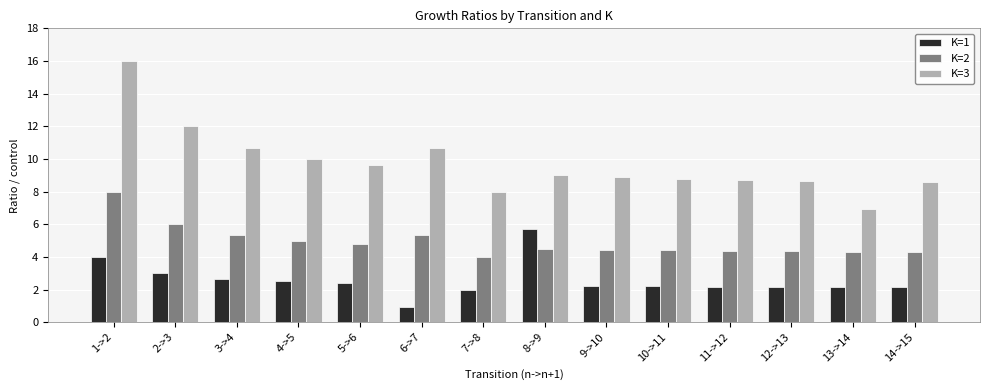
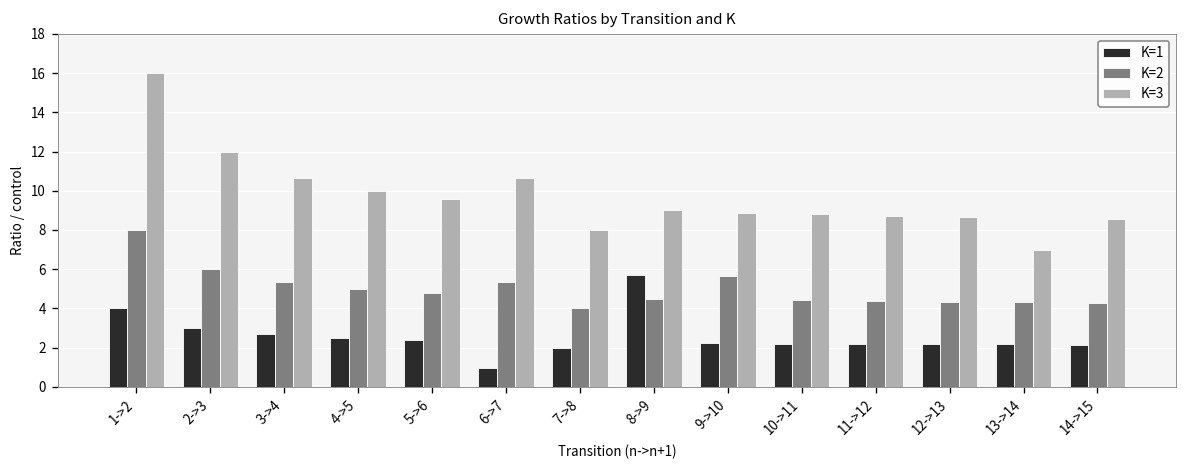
K=2, 9->10: 4.4 -> 5.7
